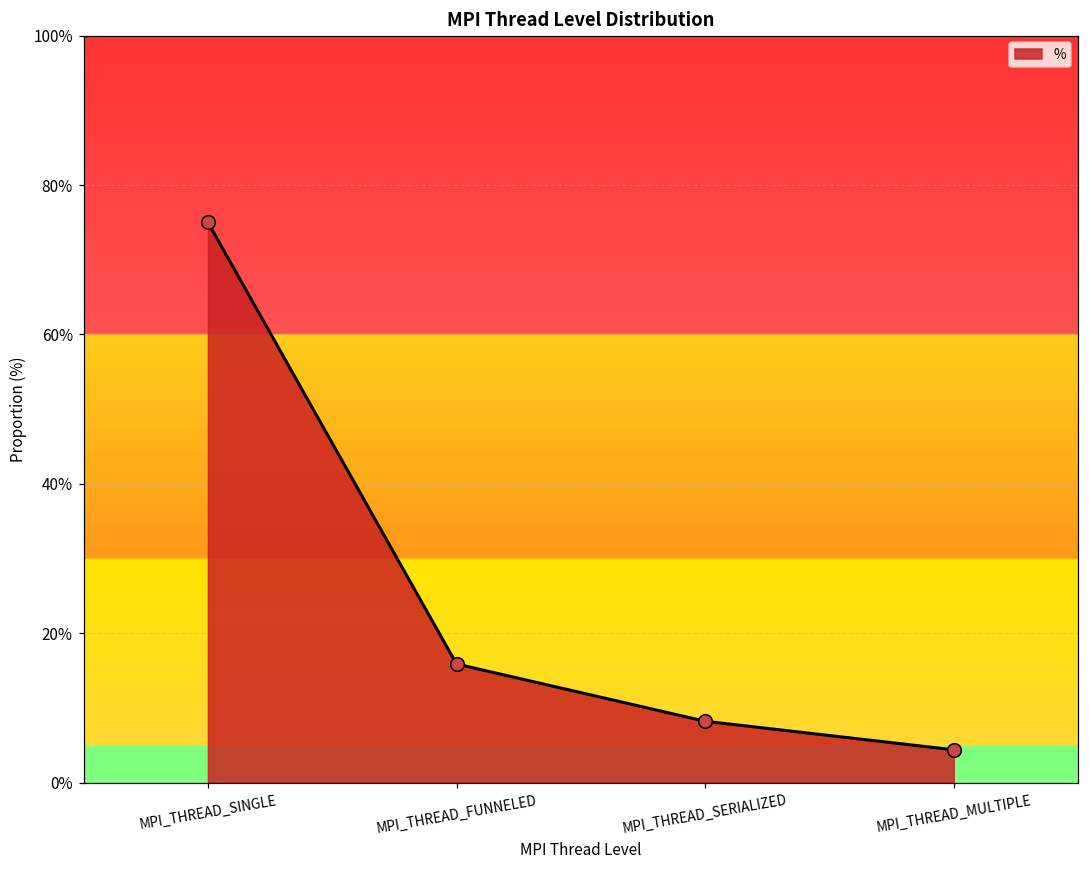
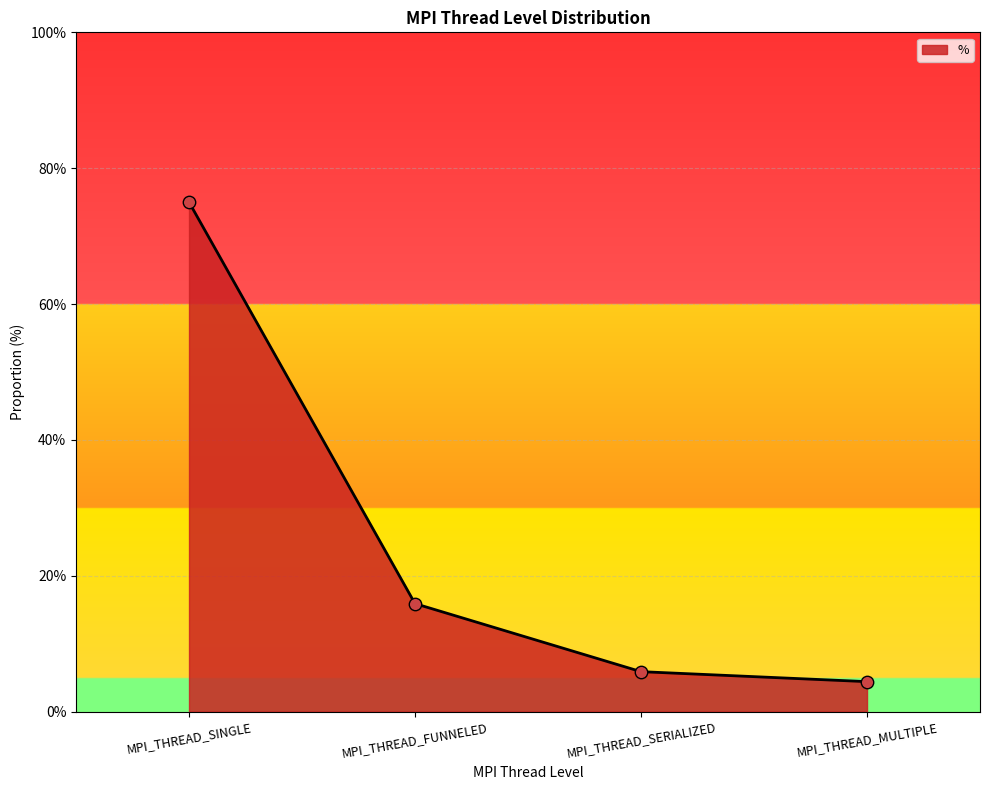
MPI_THREAD_SERIALIZED: 8% -> 6%
